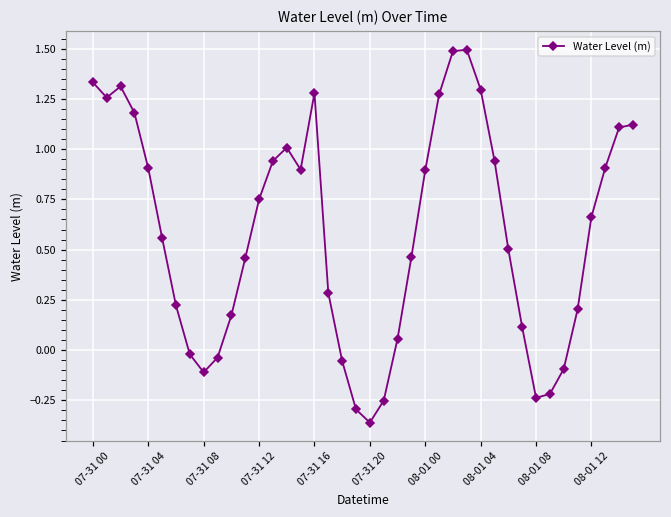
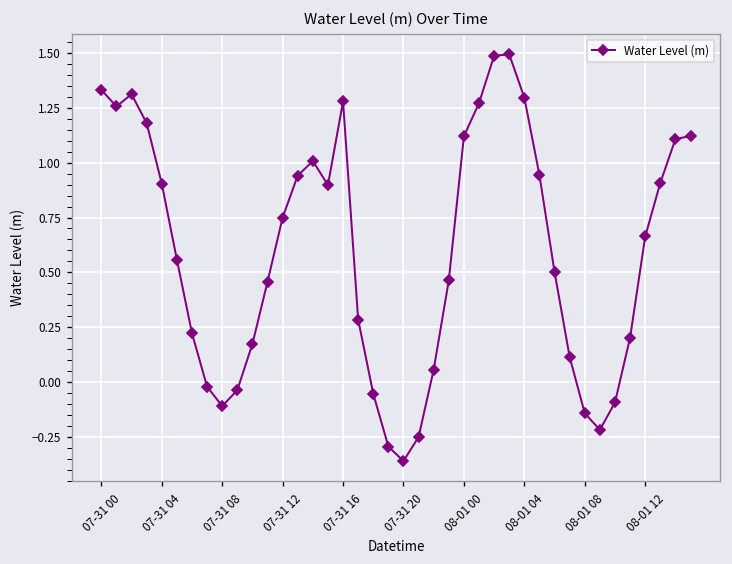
08-01 00: 0.90 -> 1.12
08-01 08: -0.24 -> -0.14
